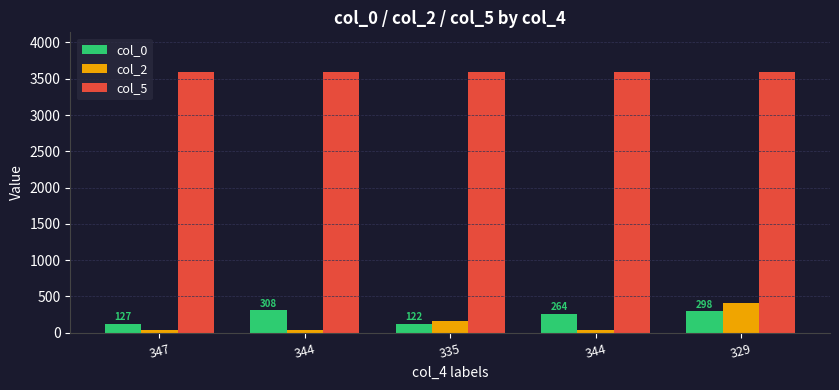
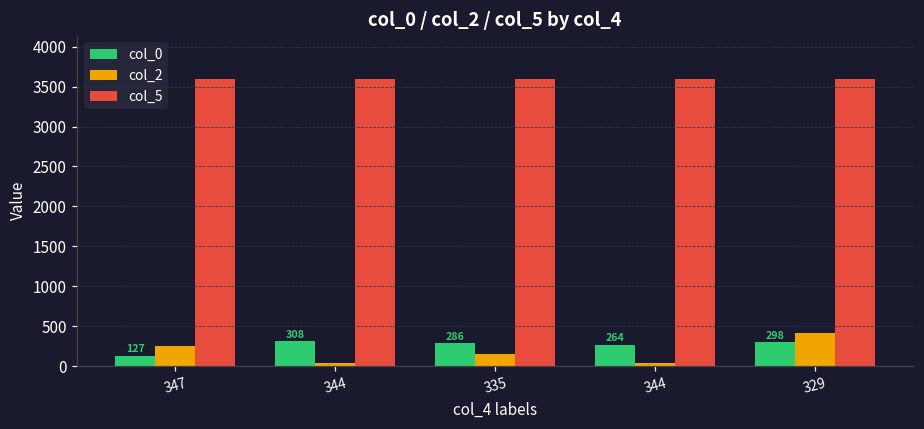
col_2, 347: 0 -> 300
col_0, 335: 122 -> 286
